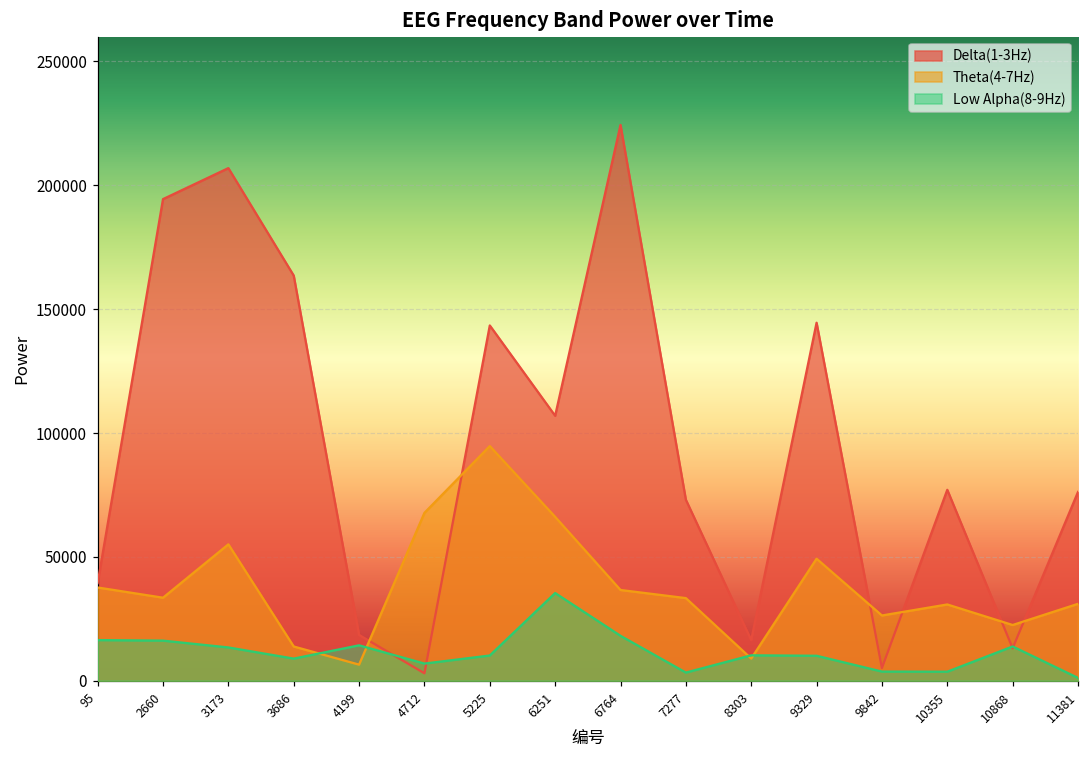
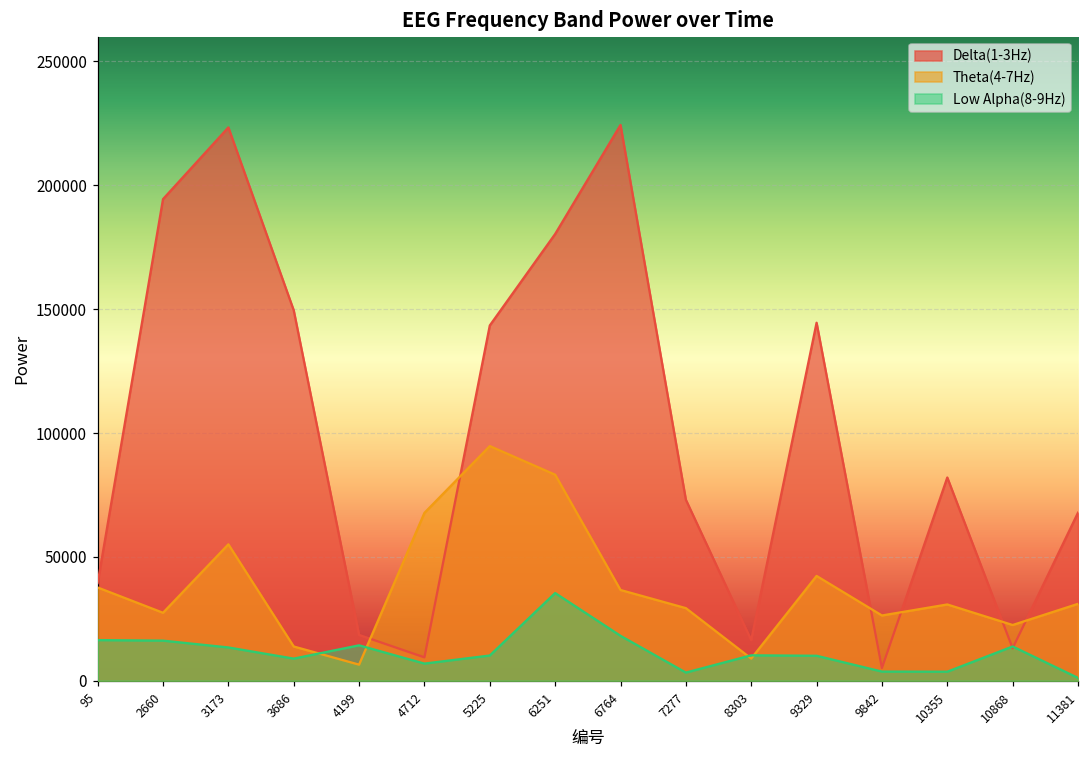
Theta(4-7Hz), 2660: 34000 -> 27000
Delta(1-3Hz), 3173: 207000 -> 223000
Delta(1-3Hz), 3686: 164000 -> 150000
Delta(1-3Hz), 4712: 3000 -> 9000
Delta(1-3Hz), 6251: 107000 -> 180000
Theta(4-7Hz), 6251: 66000 -> 83000
Theta(4-7Hz), 7277: 33000 -> 29000
Theta(4-7Hz), 9329: 49000 -> 42000
Delta(1-3Hz), 10355: 77000 -> 82000
Delta(1-3Hz), 11381: 76000 -> 68000
